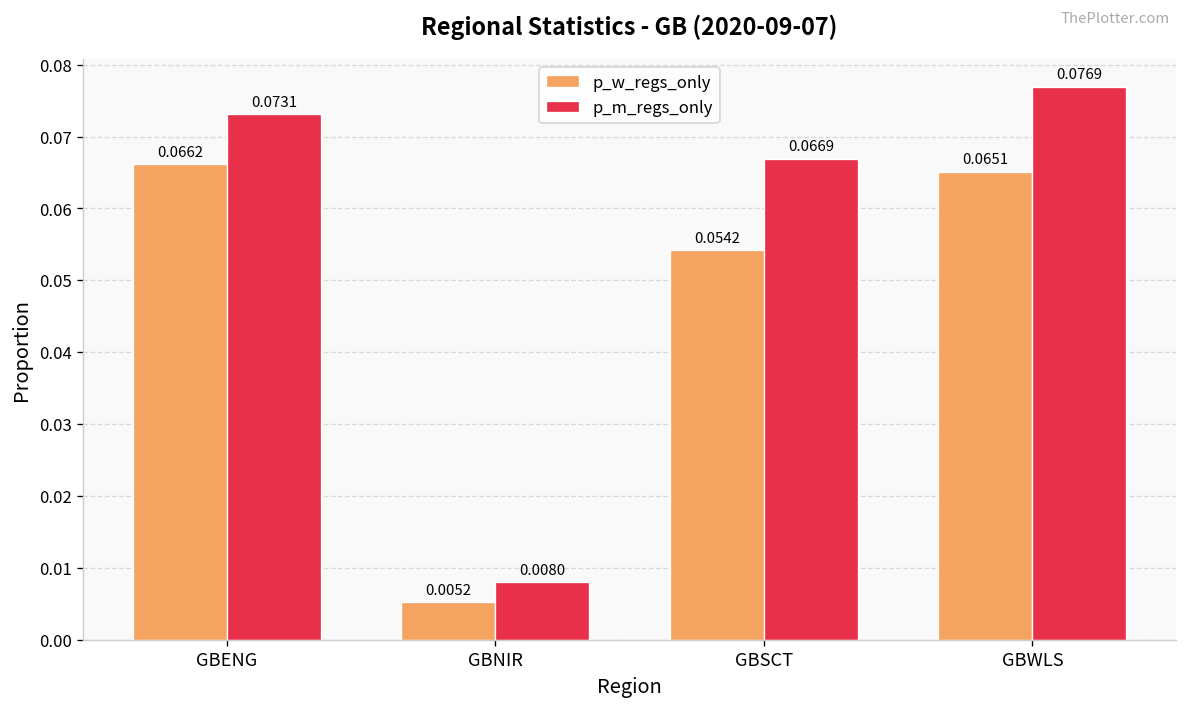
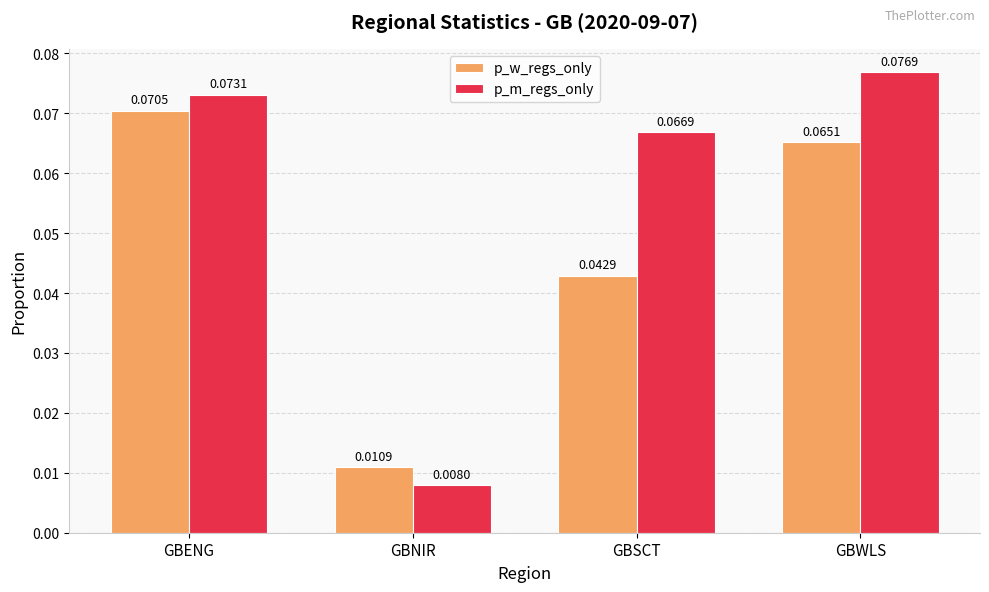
p_w_regs_only, GBENG: 0.0662 -> 0.0705
p_w_regs_only, GBNIR: 0.0052 -> 0.0109
p_w_regs_only, GBSCT: 0.0542 -> 0.0429
